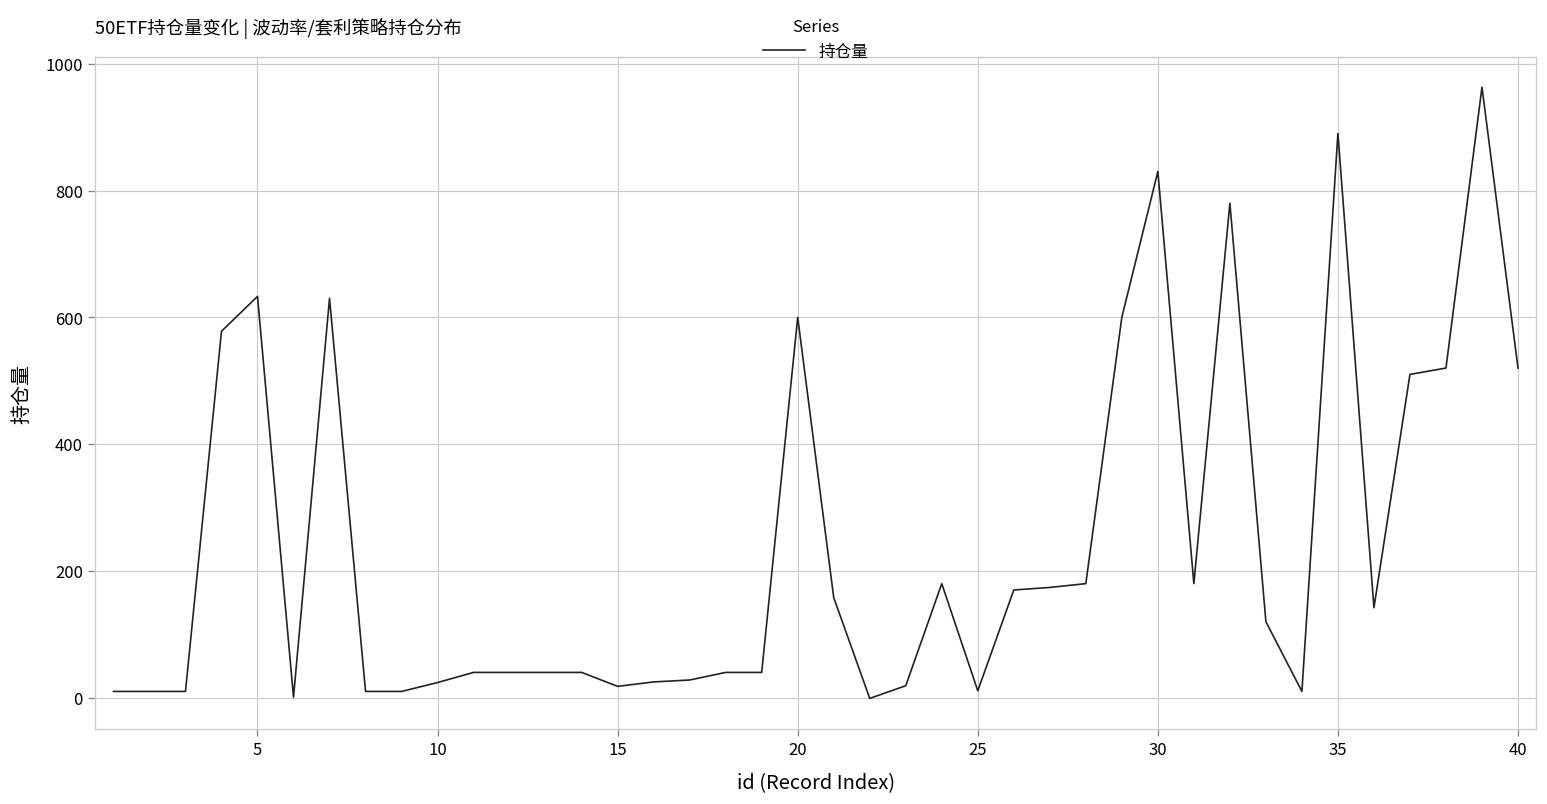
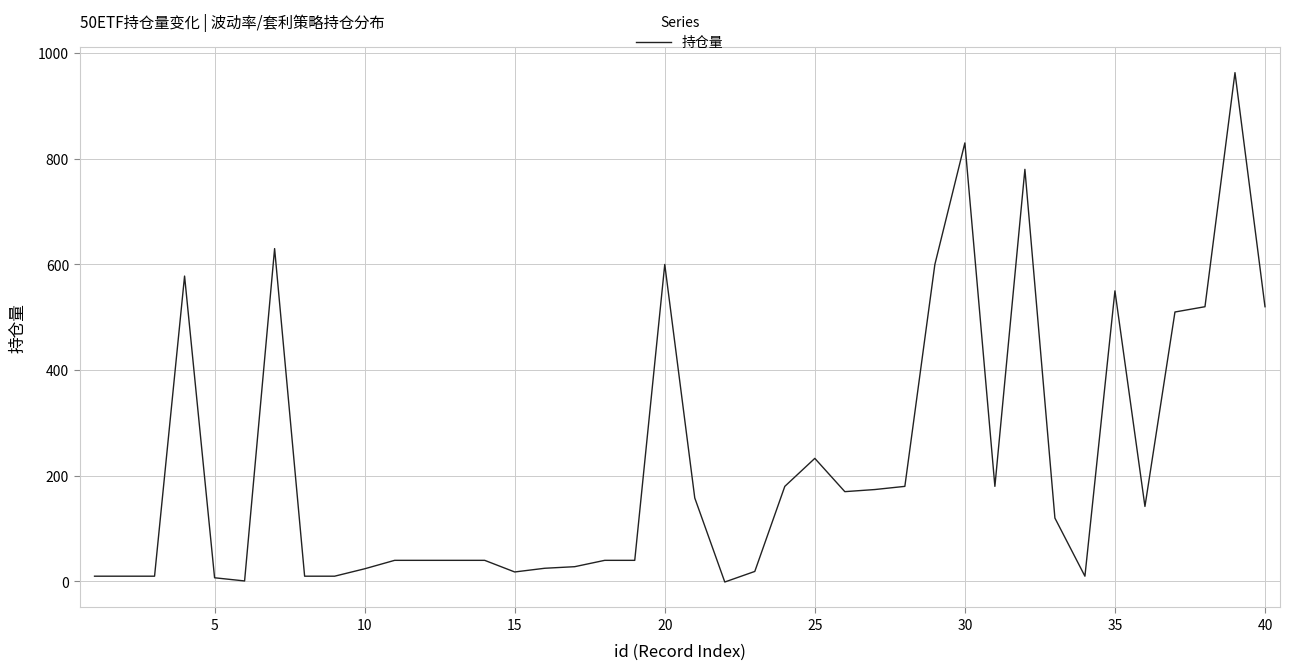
5: 630 -> 10
25: 10 -> 230
35: 890 -> 550
